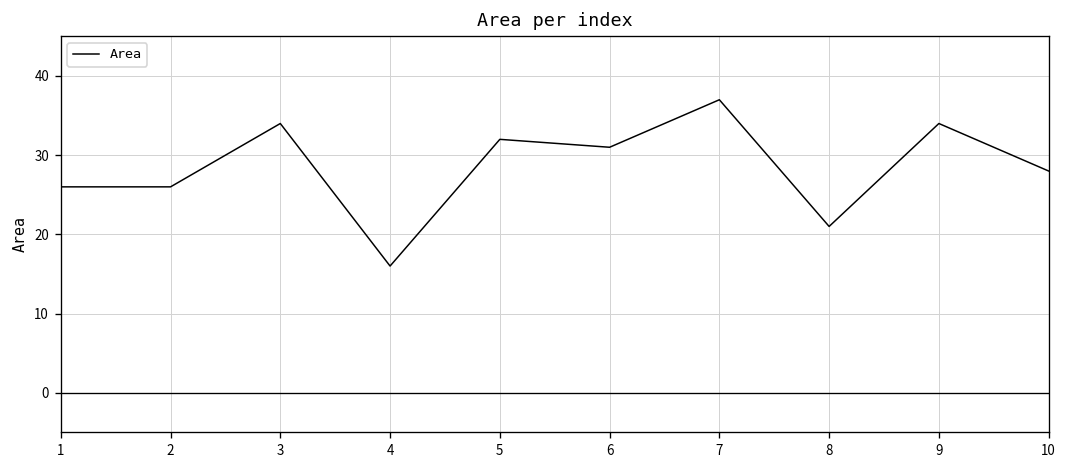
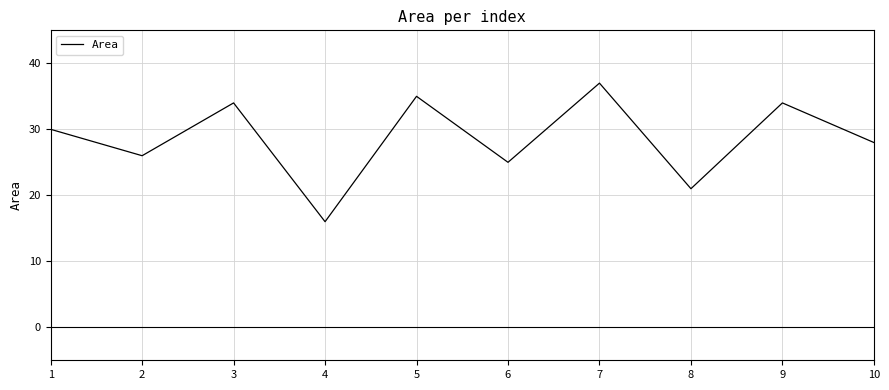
1: 26 -> 30
5: 32 -> 35
6: 31 -> 25
